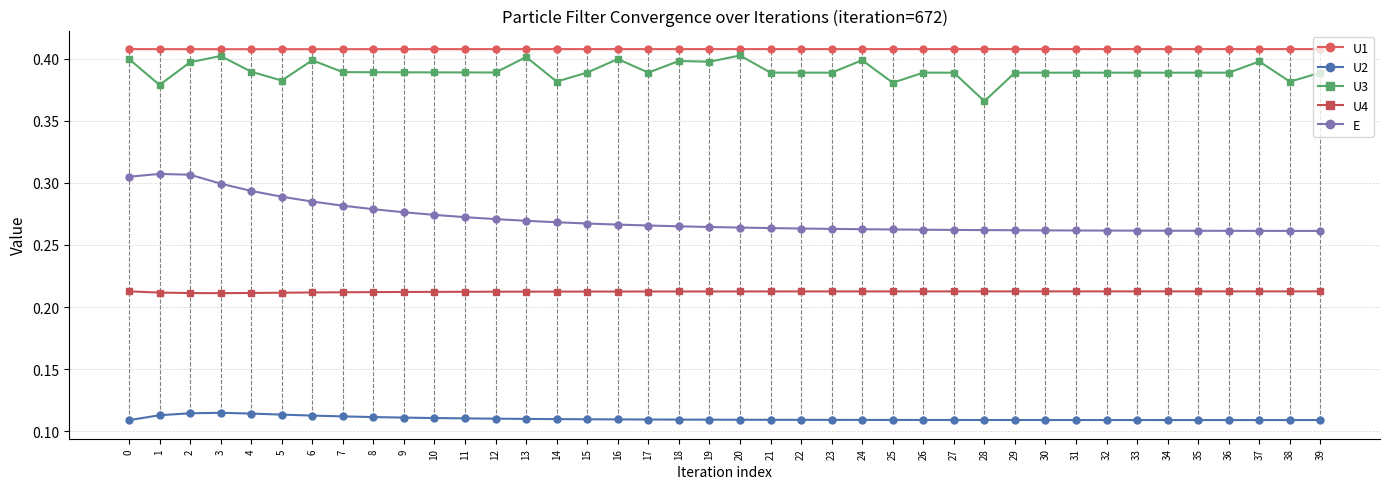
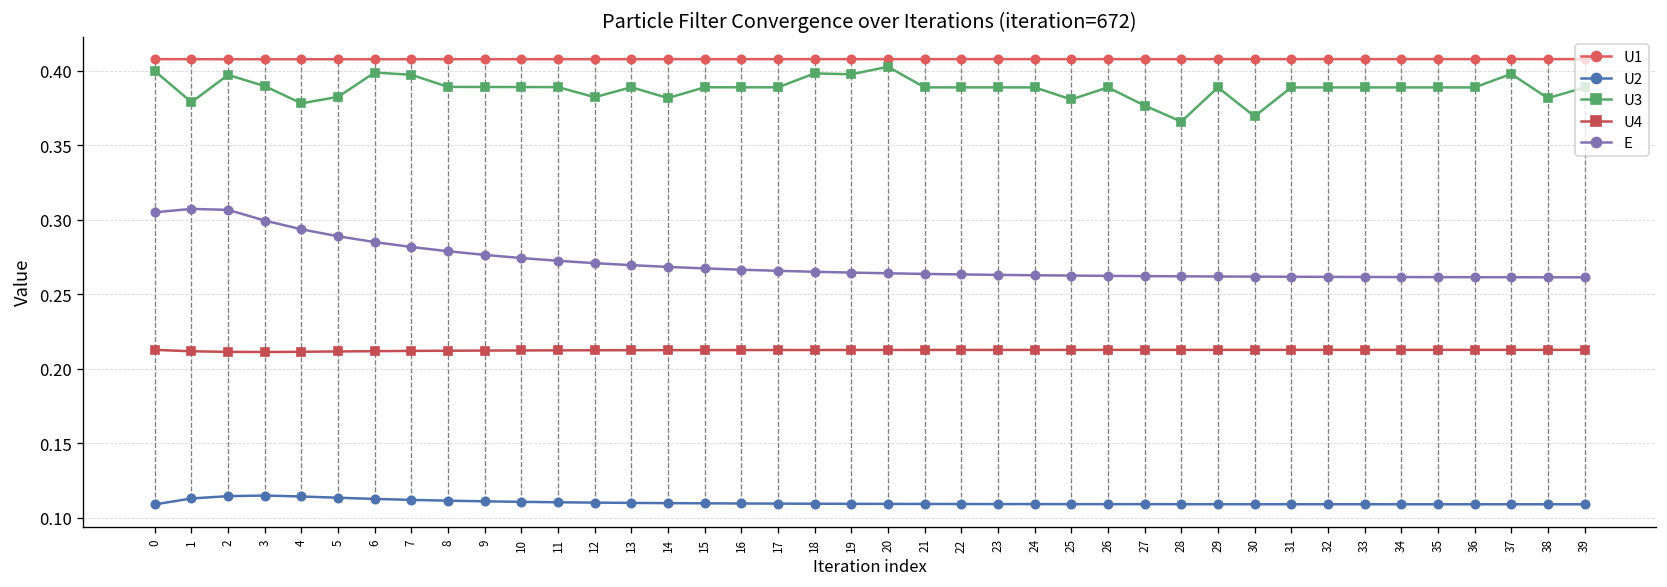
U3, 3: 0.402 -> 0.390
U3, 4: 0.390 -> 0.378
U3, 7: 0.389 -> 0.397
U3, 12: 0.389 -> 0.382
U3, 13: 0.401 -> 0.389
U3, 16: 0.400 -> 0.389
U3, 24: 0.399 -> 0.389
U3, 27: 0.389 -> 0.377
U3, 30: 0.389 -> 0.369
